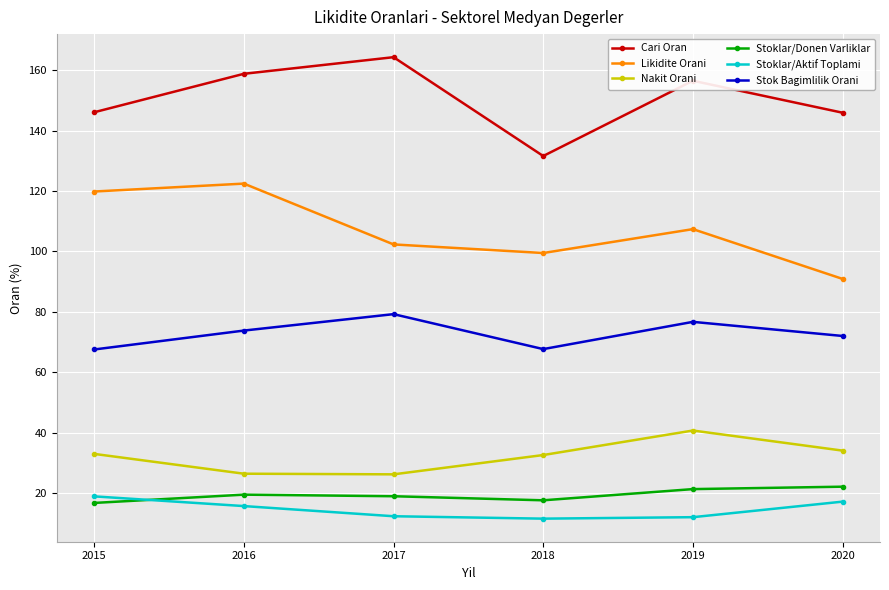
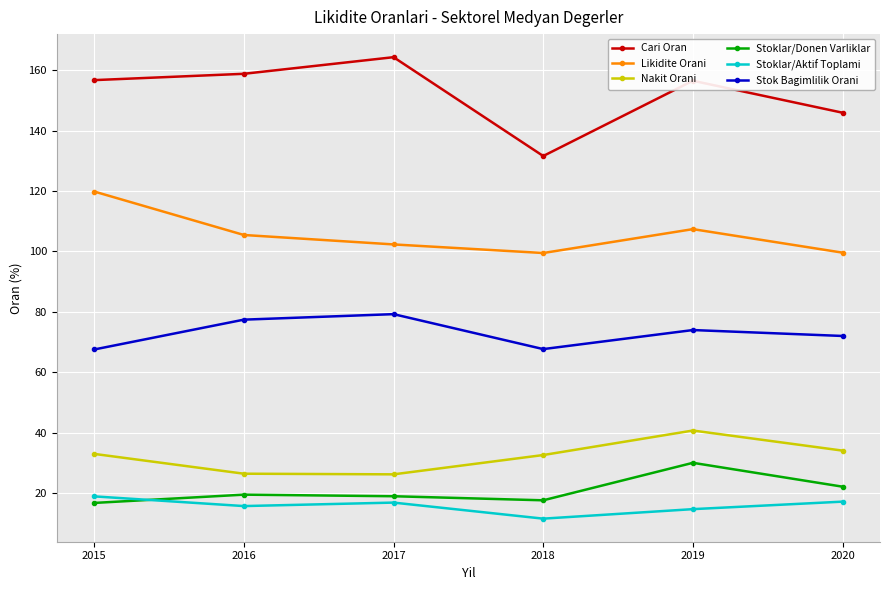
Cari Oran, 2015: 146 -> 157
Likidite Orani, 2016: 122 -> 105
Stok Bagimlilik Orani, 2016: 74 -> 77
Stoklar/Aktif Toplami, 2017: 12 -> 17
Stoklar/Donen Varliklar, 2019: 21 -> 30
Stoklar/Aktif Toplami, 2019: 12 -> 15
Stok Bagimlilik Orani, 2019: 77 -> 74
Likidite Orani, 2020: 91 -> 100
